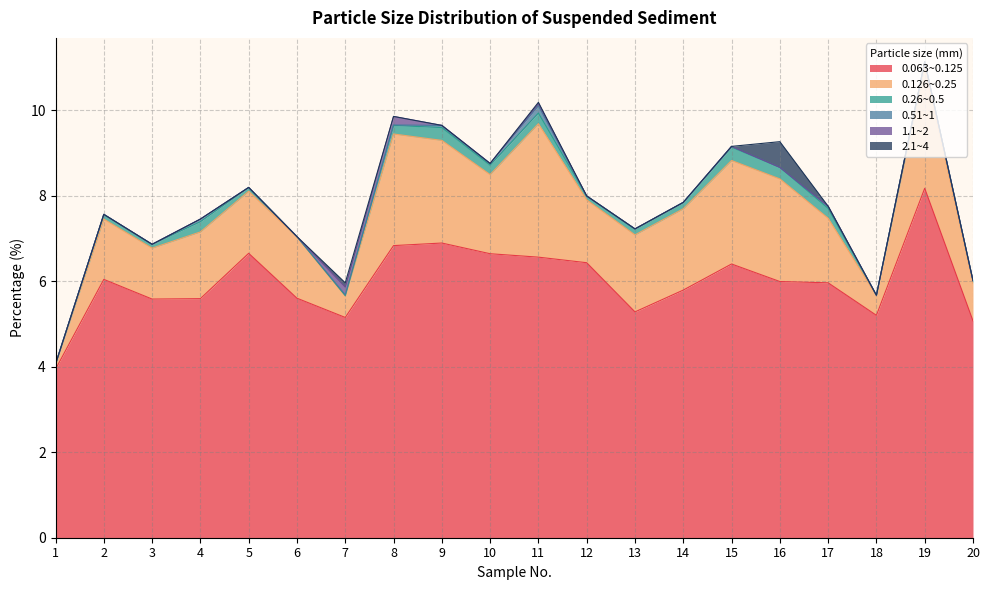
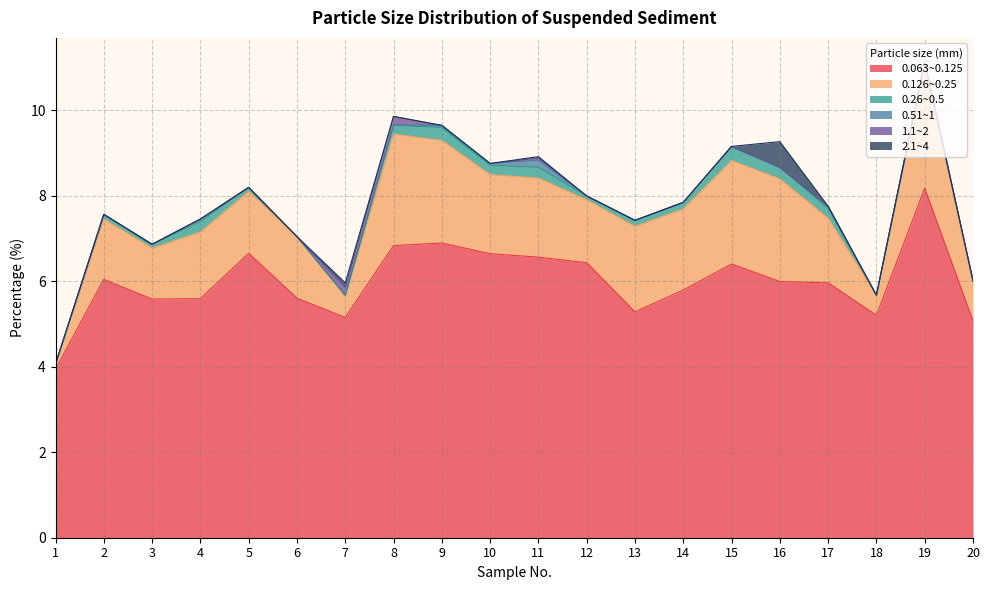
0.126~0.25, 11: 3.1 -> 1.9
0.126~0.25, 13: 1.8 -> 2.0
